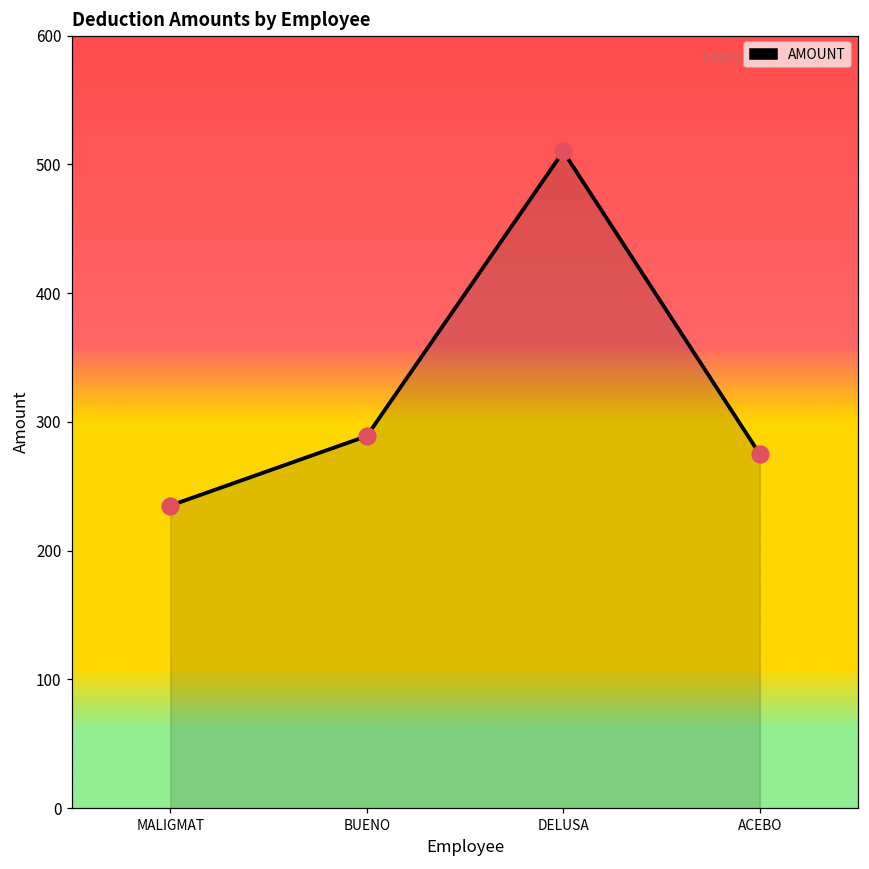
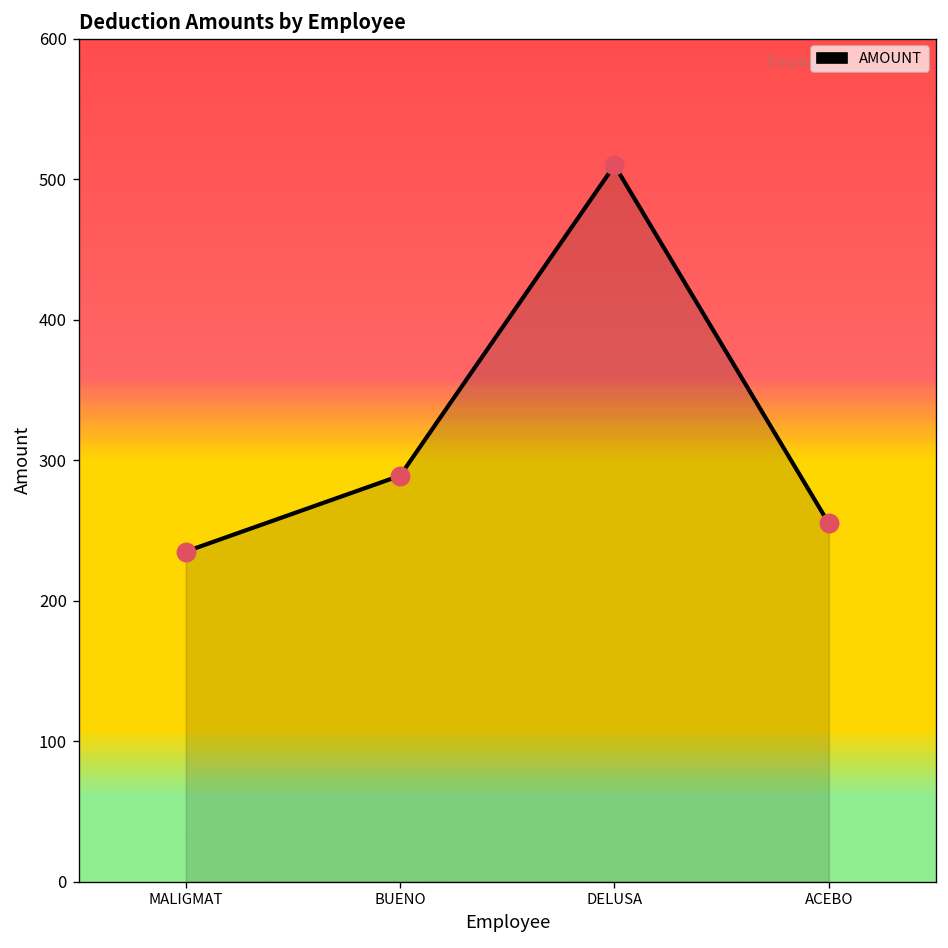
ACEBO: 275 -> 255
